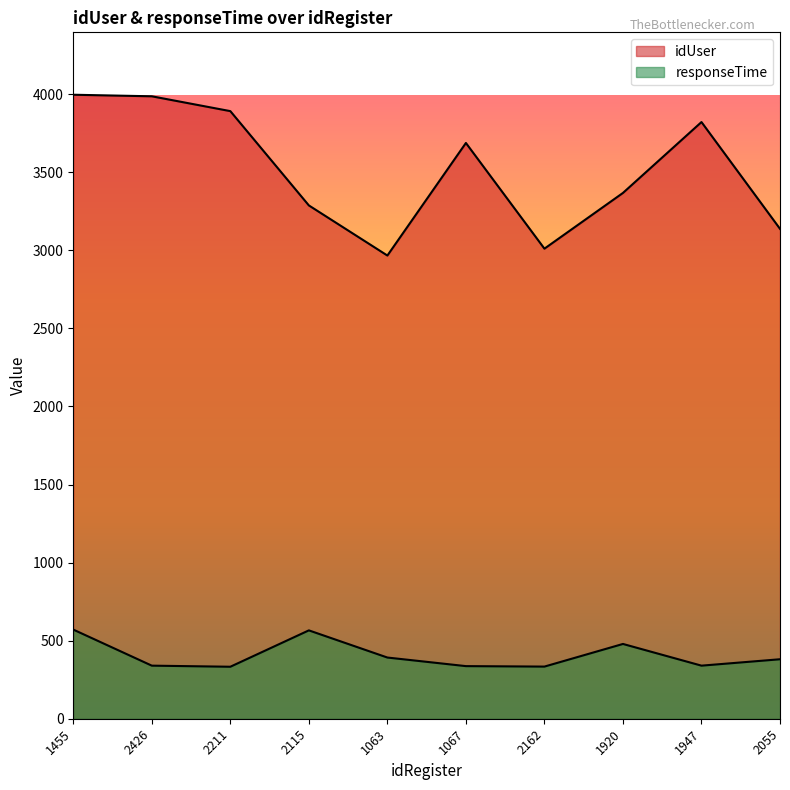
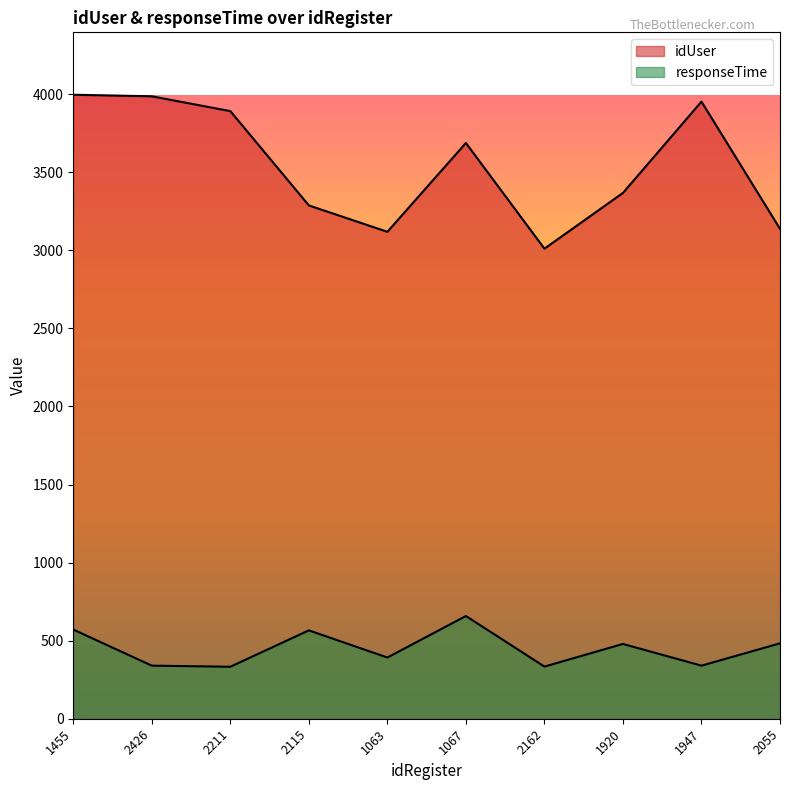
idUser, 1063: 2970 -> 3120
responseTime, 1067: 340 -> 660
idUser, 1947: 3820 -> 3950
responseTime, 2055: 380 -> 480
